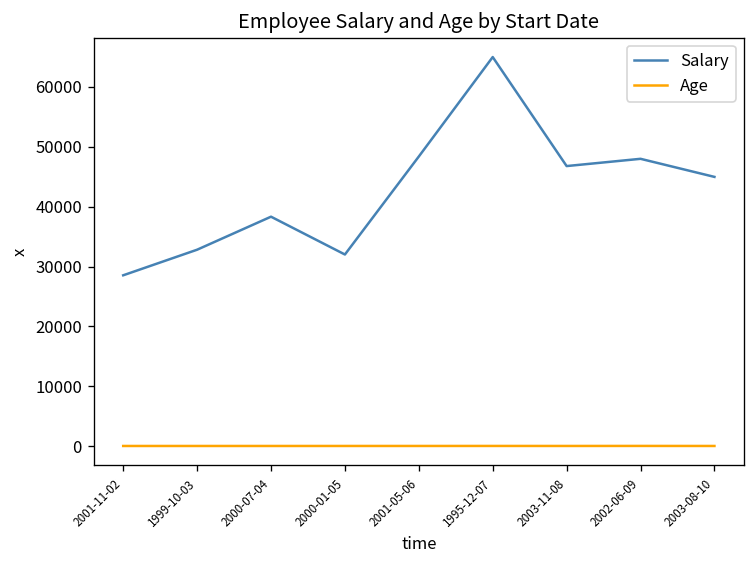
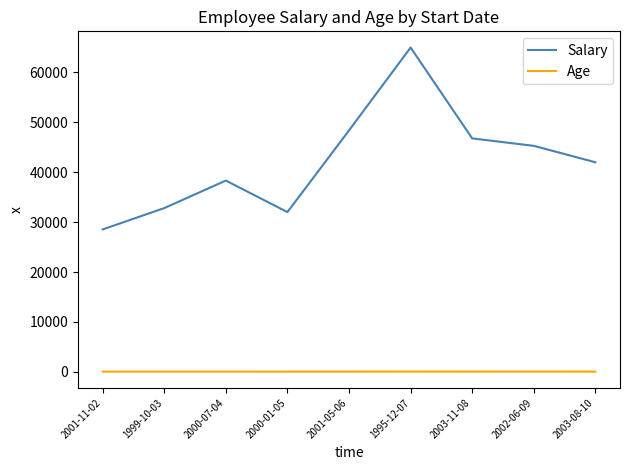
Salary, 2002-06-09: 48000 -> 45000
Salary, 2003-08-10: 45000 -> 42000
